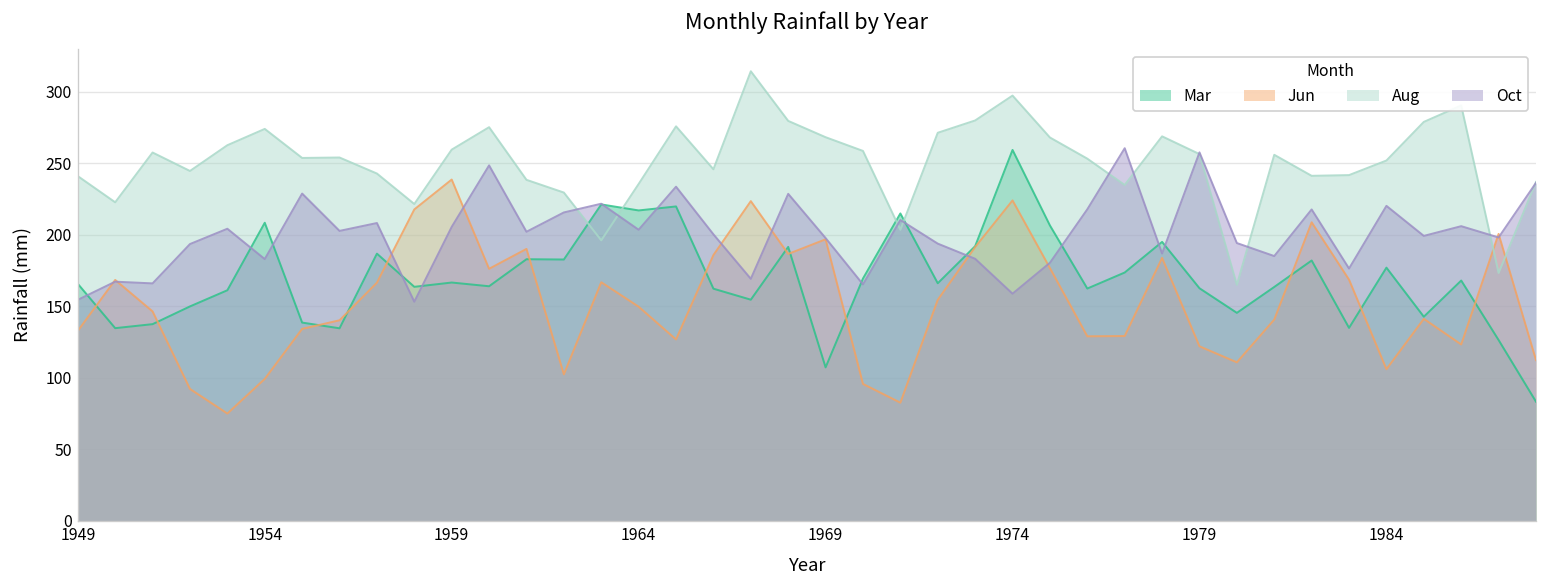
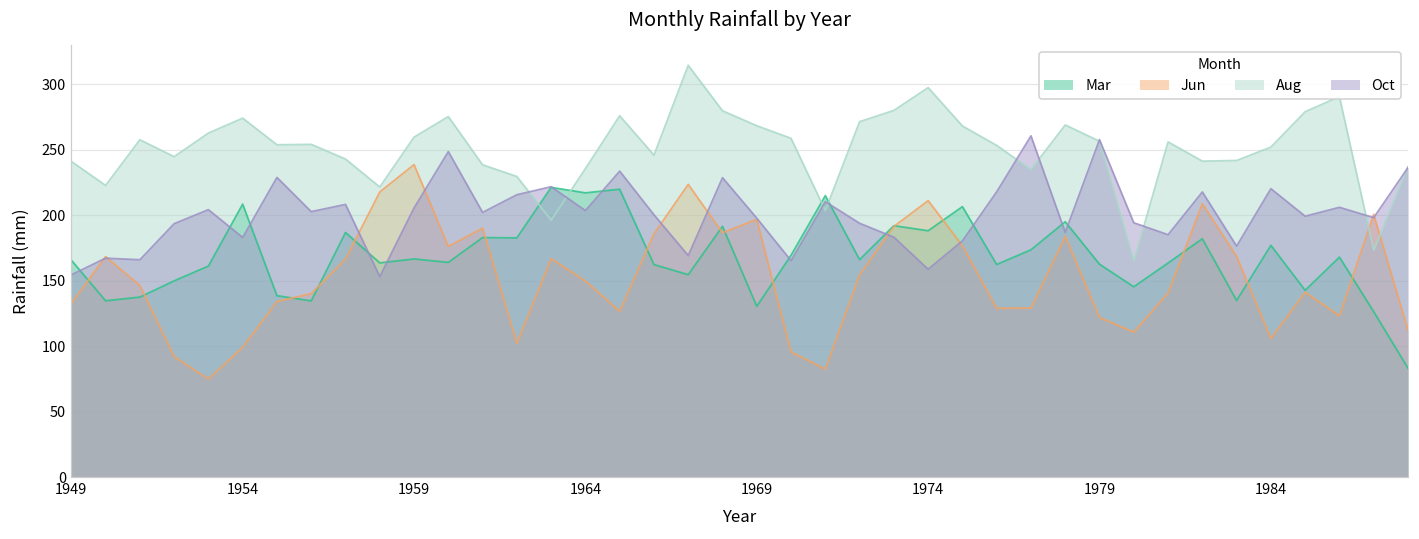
Mar, 1969: 107 -> 131
Mar, 1974: 259 -> 188
Jun, 1974: 224 -> 211
